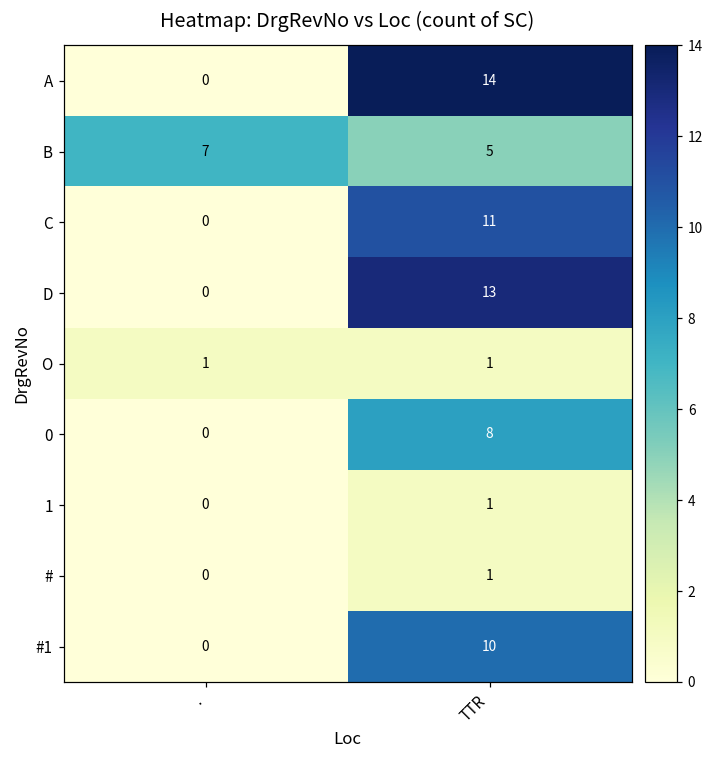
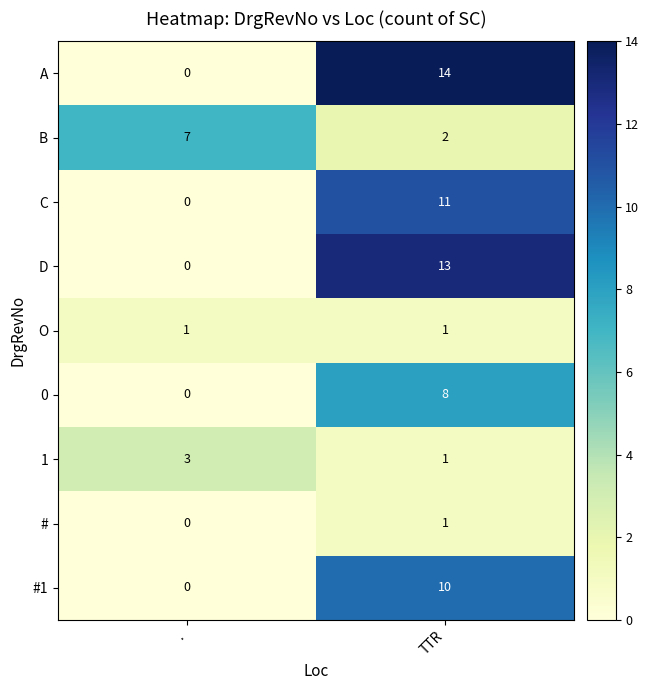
B, TTR: 5 -> 2
1, .: 0 -> 3
